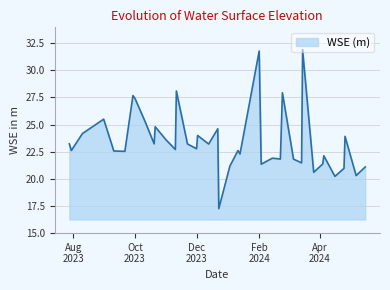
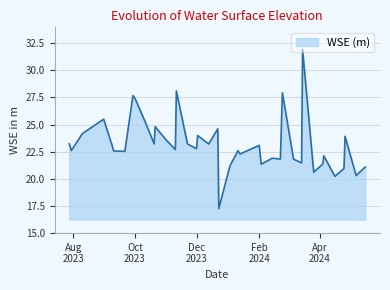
Feb 2024: 31.8 -> 23.1
